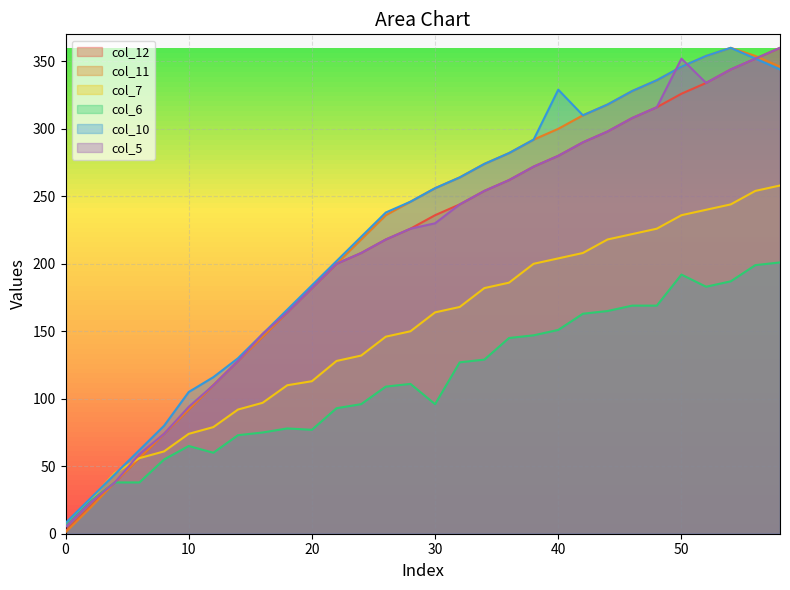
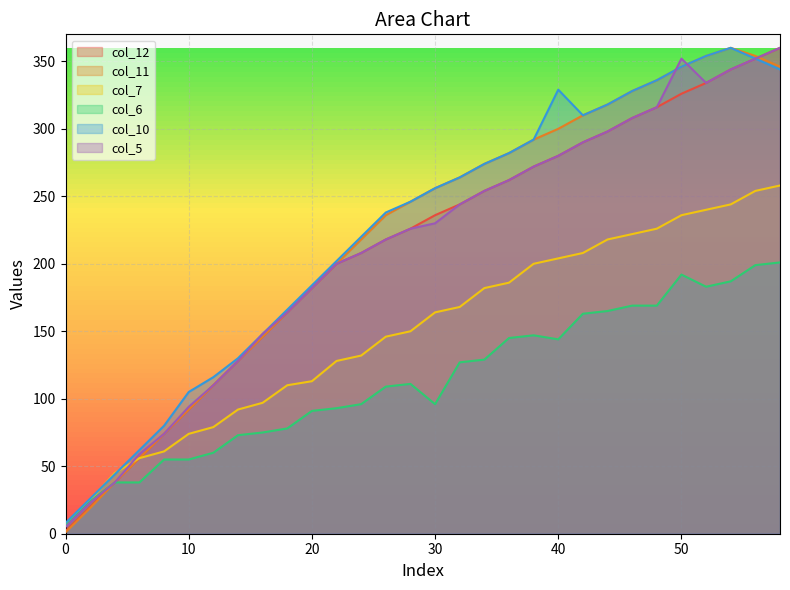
col_6, 10: 65 -> 55
col_6, 20: 77 -> 91
col_6, 40: 151 -> 144
